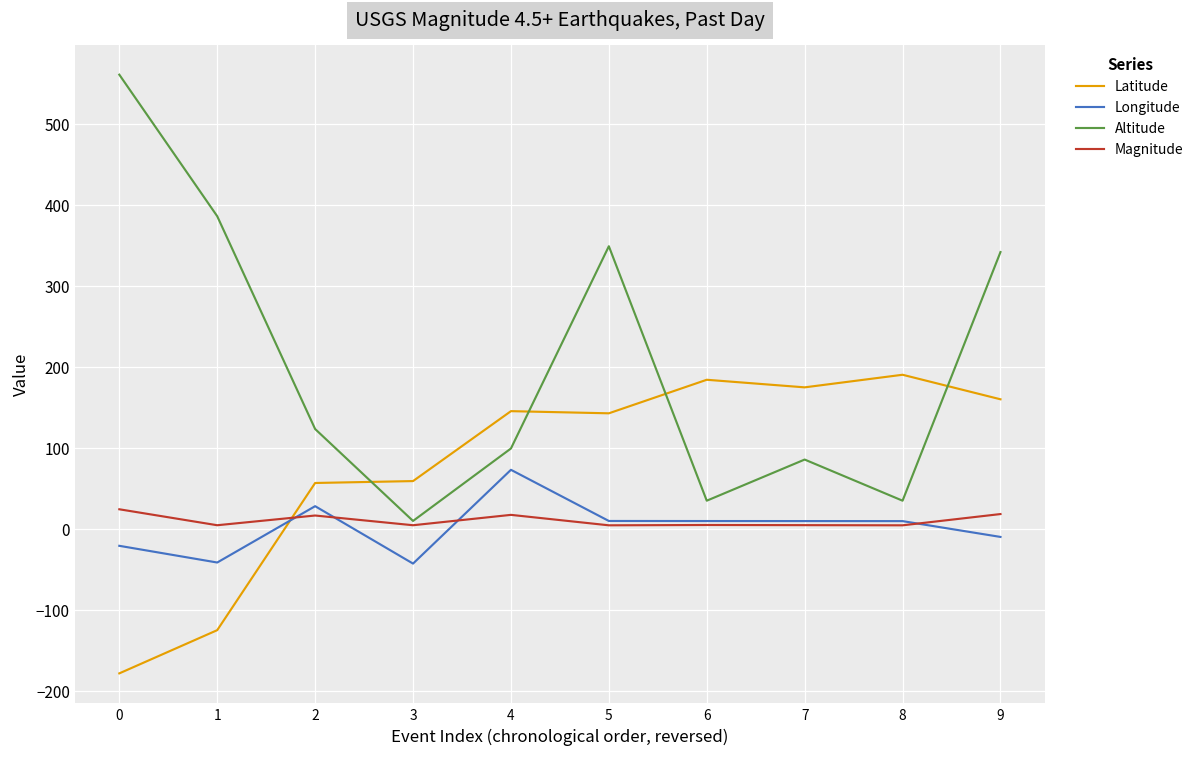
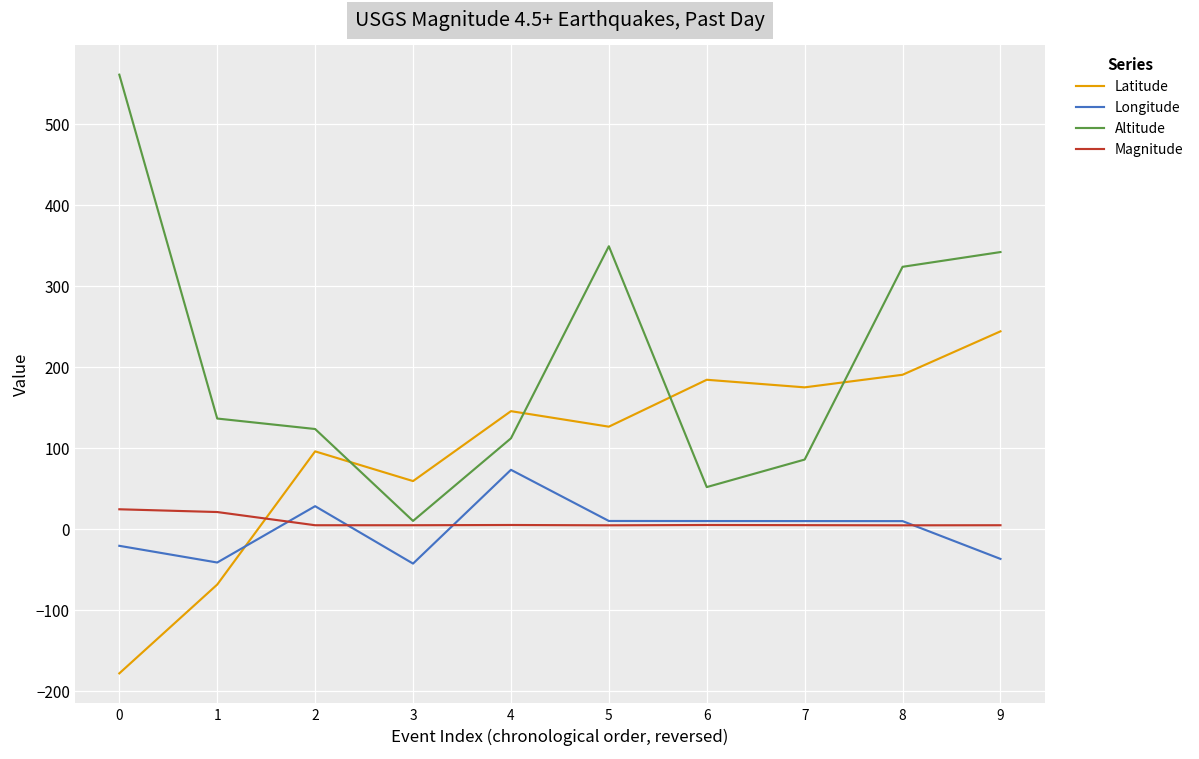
Latitude, 1: -120 -> -70
Altitude, 1: 390 -> 140
Magnitude, 1: 0 -> 20
Latitude, 2: 60 -> 100
Magnitude, 2: 20 -> 0
Altitude, 4: 100 -> 110
Magnitude, 4: 20 -> 10
Latitude, 5: 140 -> 130
Altitude, 6: 40 -> 50
Altitude, 8: 40 -> 320
Latitude, 9: 160 -> 240
Longitude, 9: -10 -> -40
Magnitude, 9: 20 -> 0
